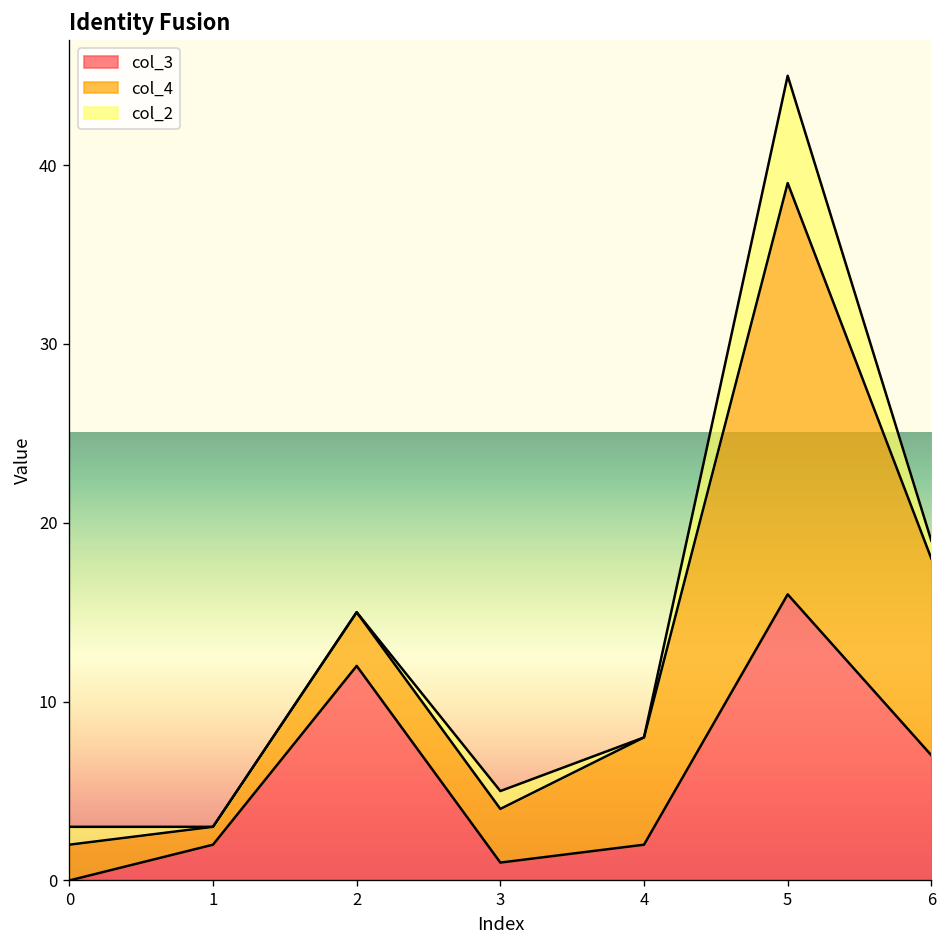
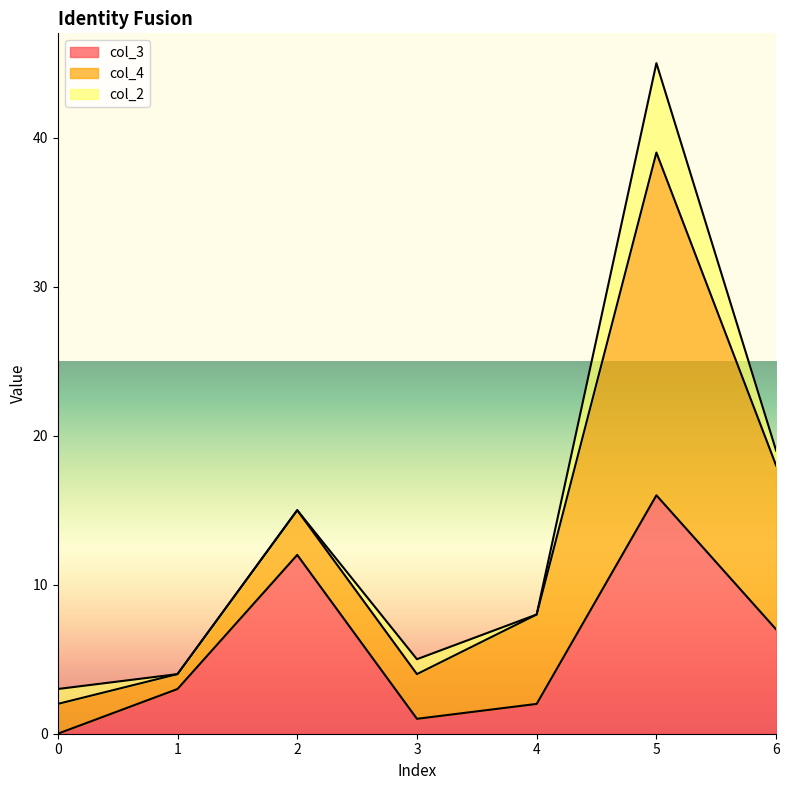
col_3, 1: 2 -> 3
